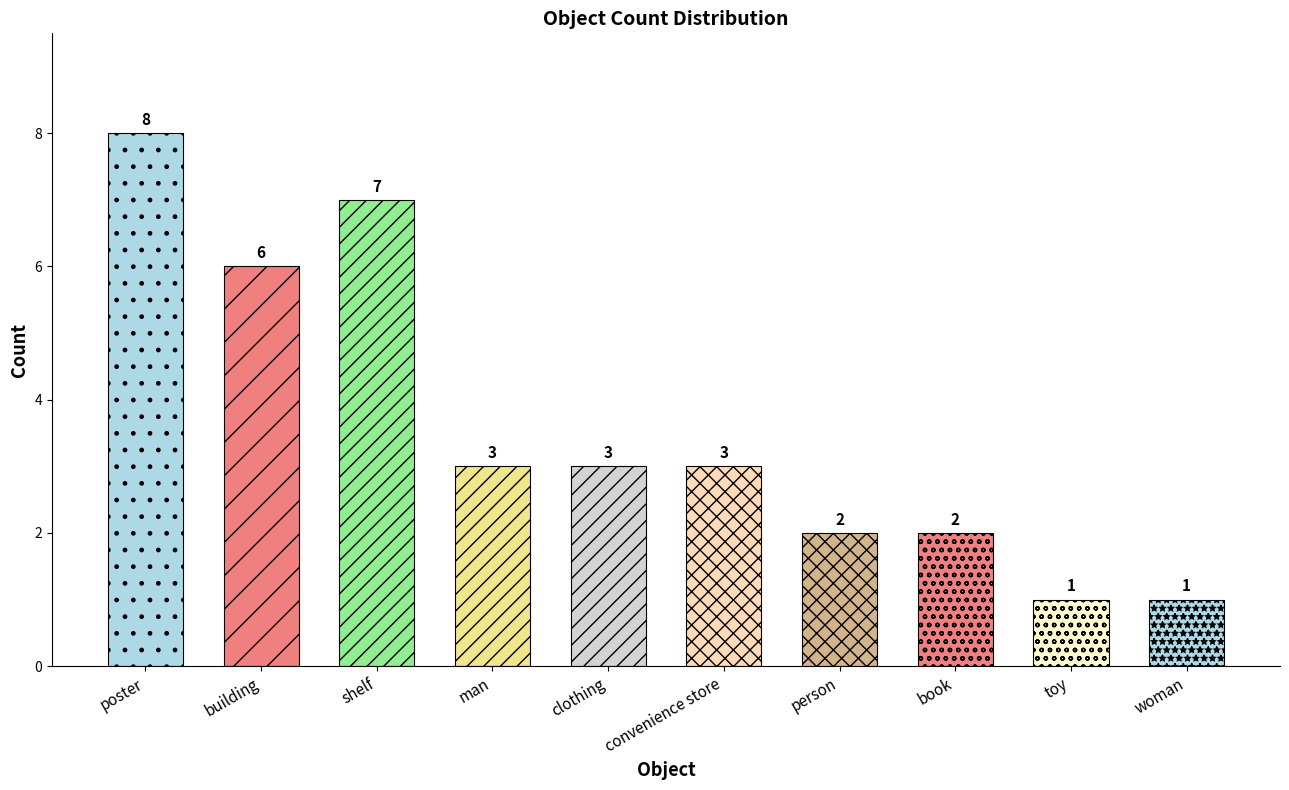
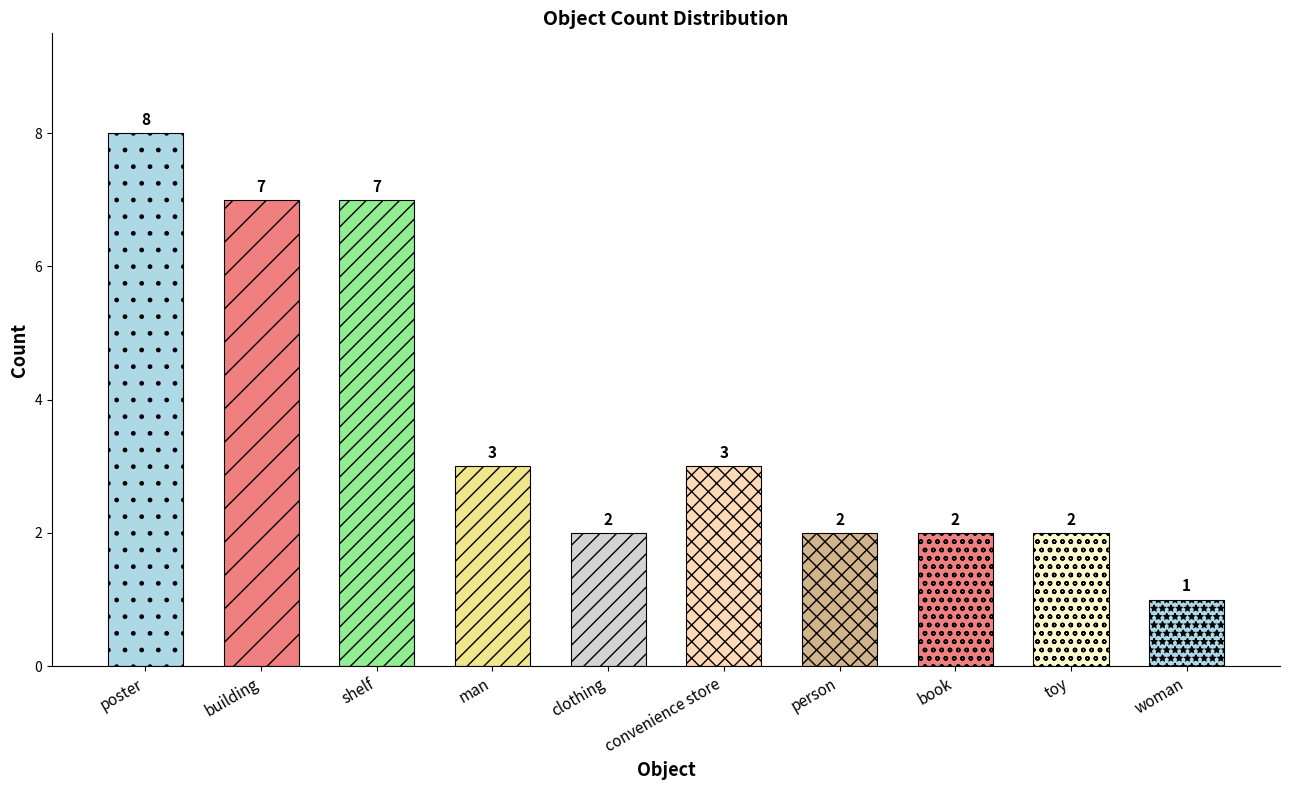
building: 6 -> 7
clothing: 3 -> 2
toy: 1 -> 2
